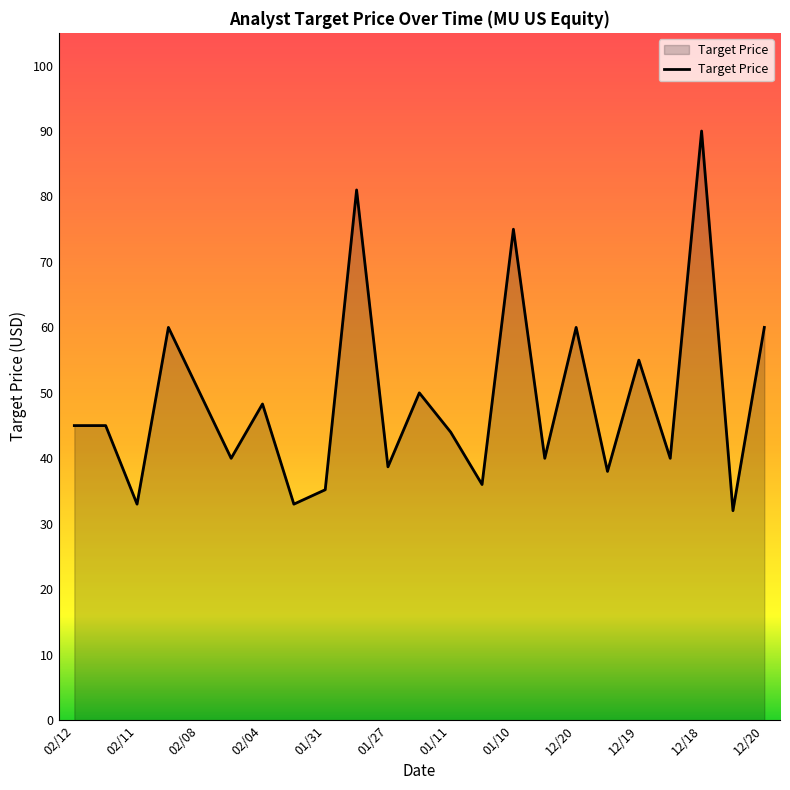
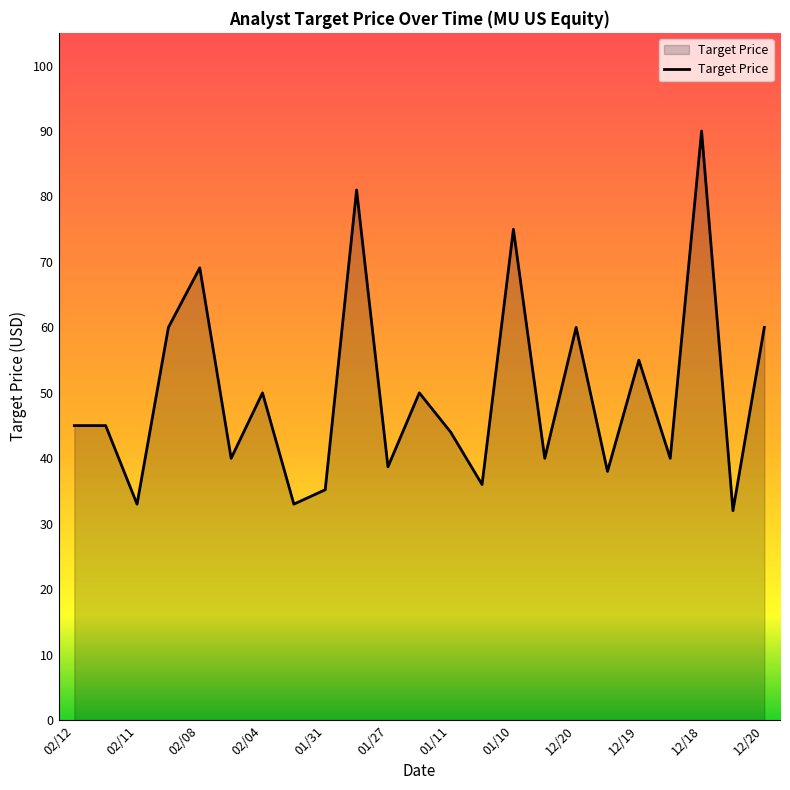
02/08: 50 -> 69
02/04: 48 -> 50
